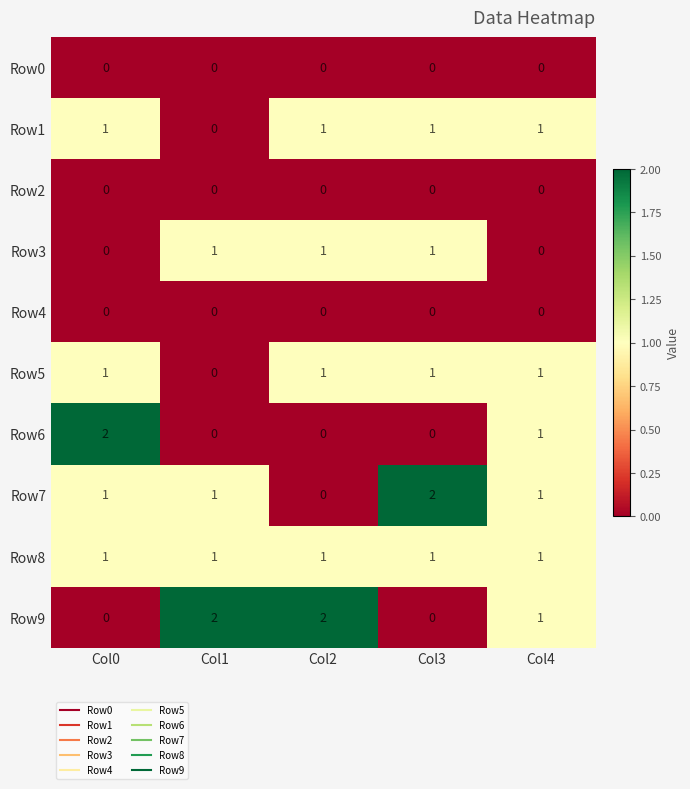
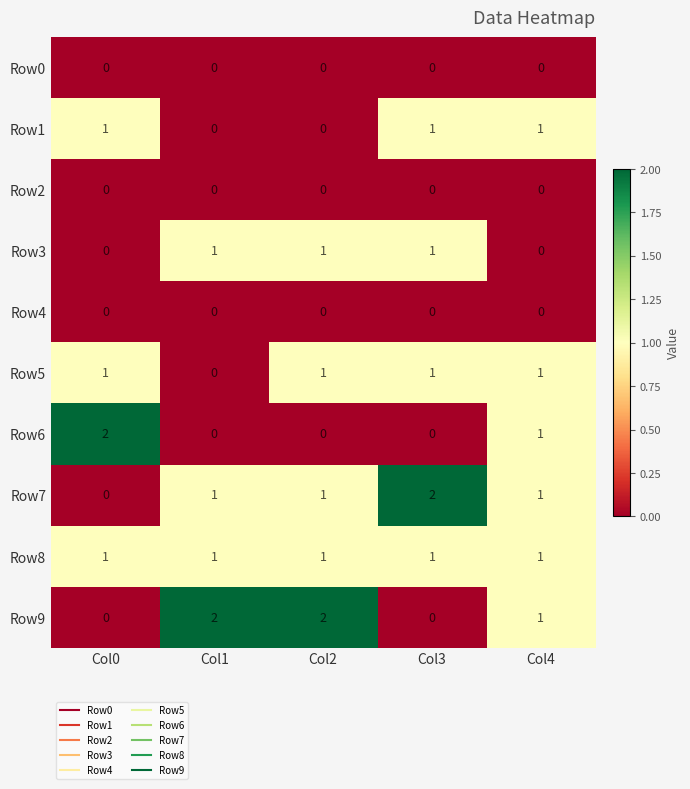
Row1, Col2: 1 -> 0
Row7, Col0: 1 -> 0
Row7, Col2: 0 -> 1
